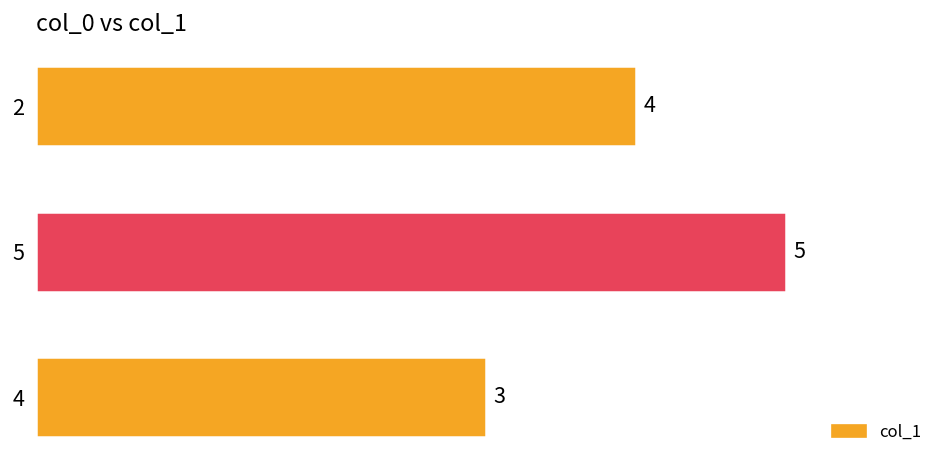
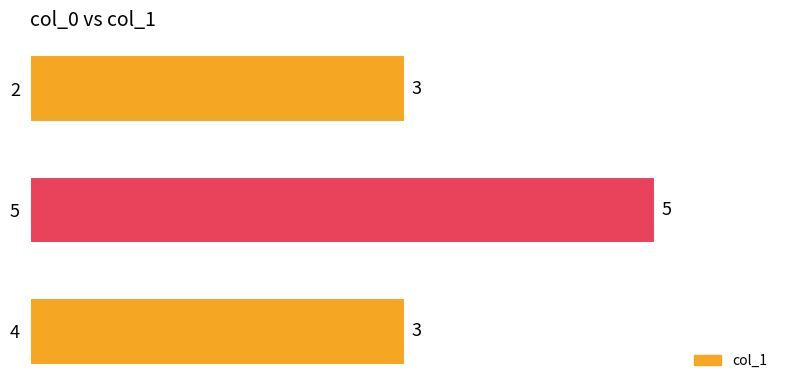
2: 4 -> 3
